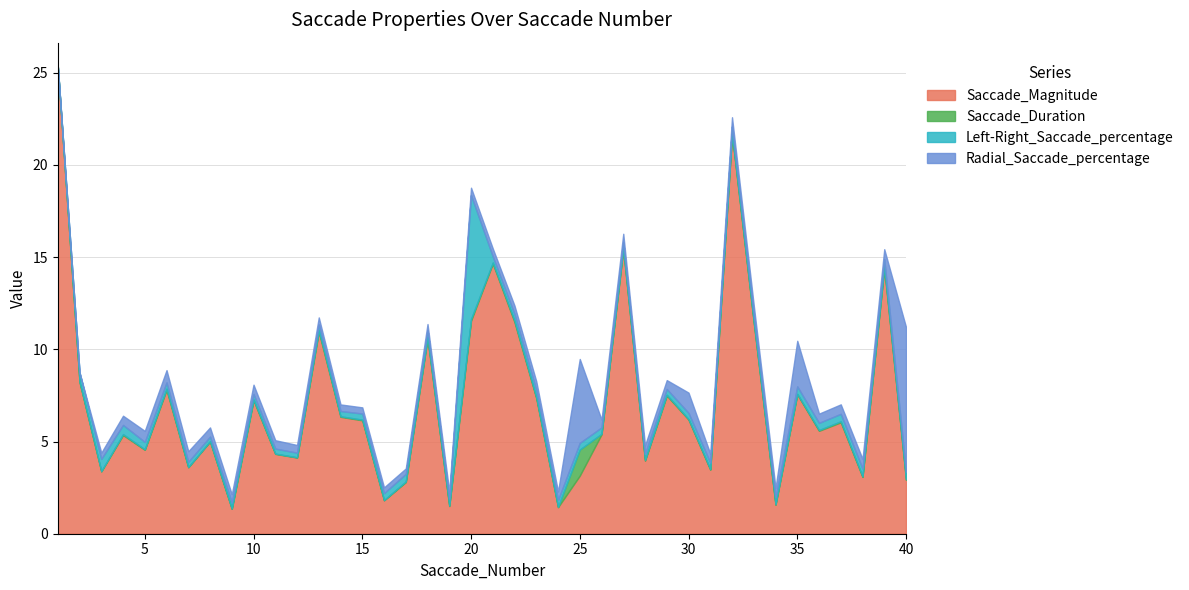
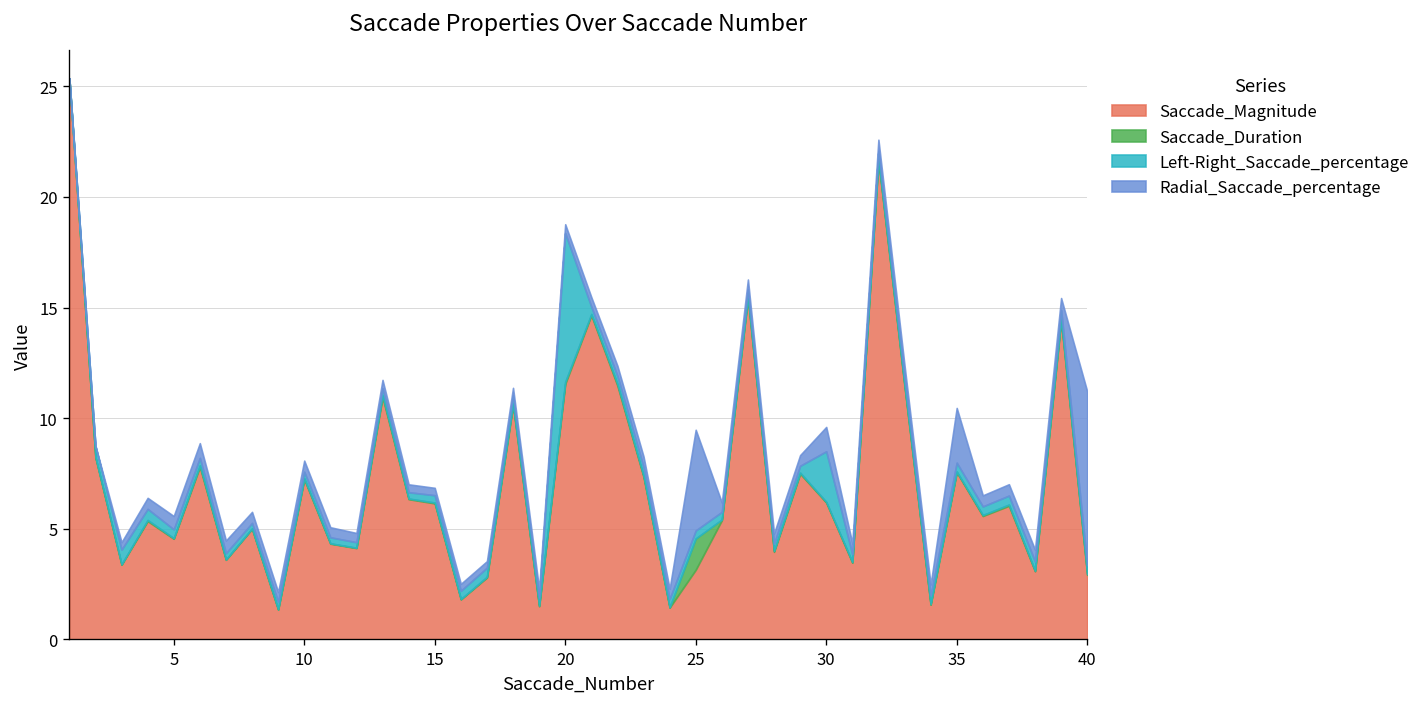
Left-Right_Saccade_percentage, 30: 0.3 -> 2.3
